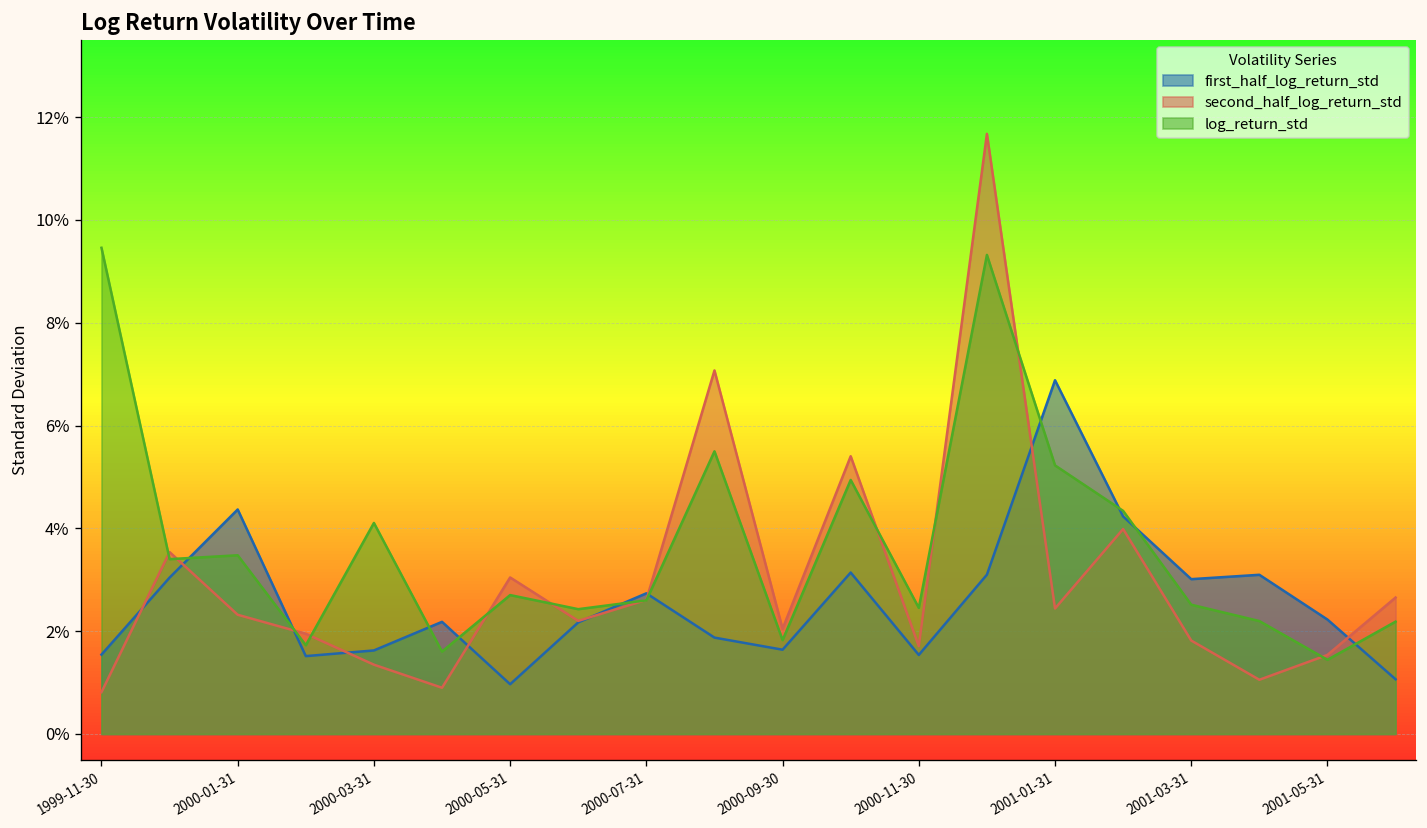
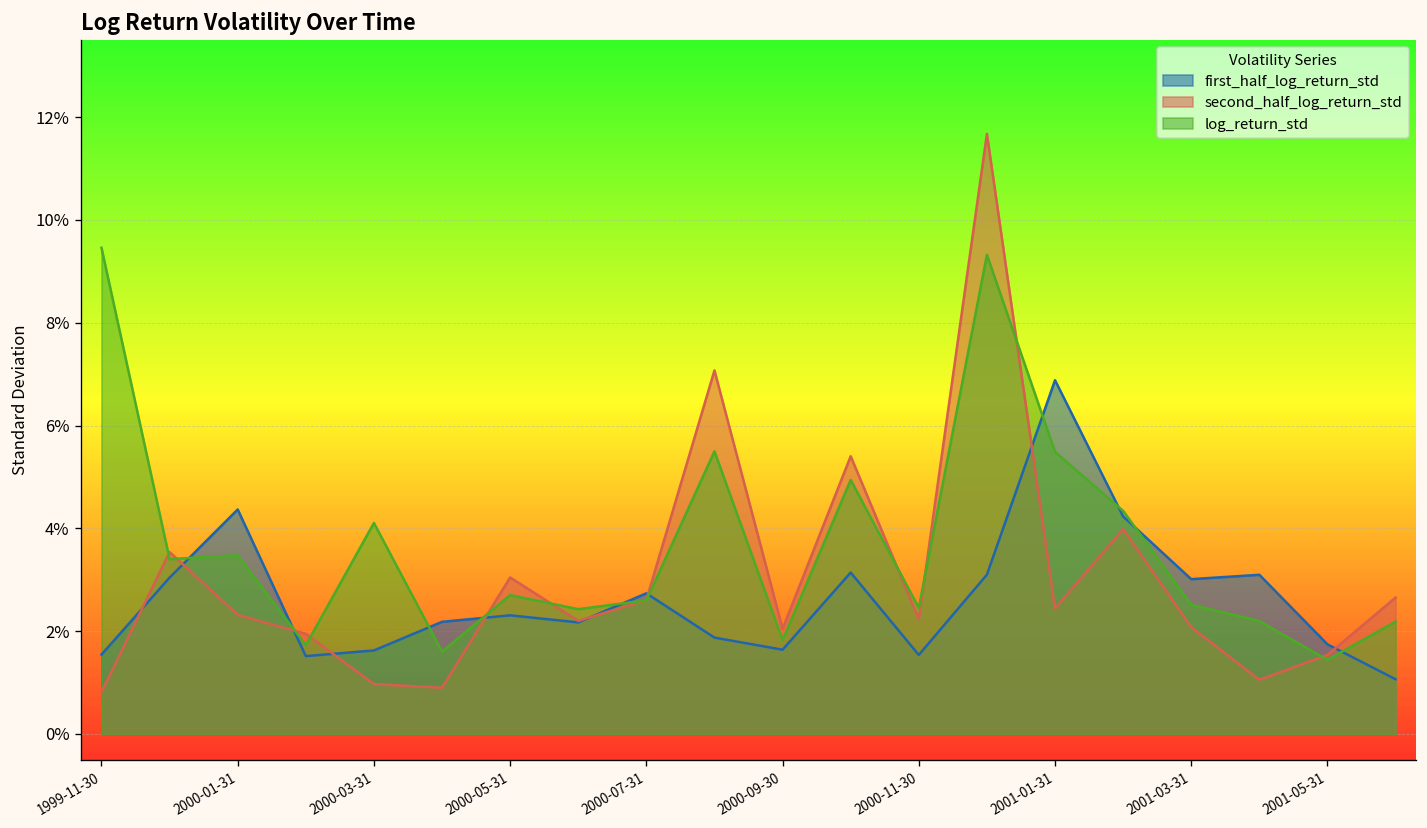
second_half_log_return_std, 2000-03-31: 1.3% -> 1.0%
first_half_log_return_std, 2000-05-31: 1.0% -> 2.3%
second_half_log_return_std, 2000-11-30: 1.7% -> 2.2%
log_return_std, 2001-01-31: 5.2% -> 5.5%
second_half_log_return_std, 2001-03-31: 1.8% -> 2.1%
first_half_log_return_std, 2001-05-31: 2.2% -> 1.7%
